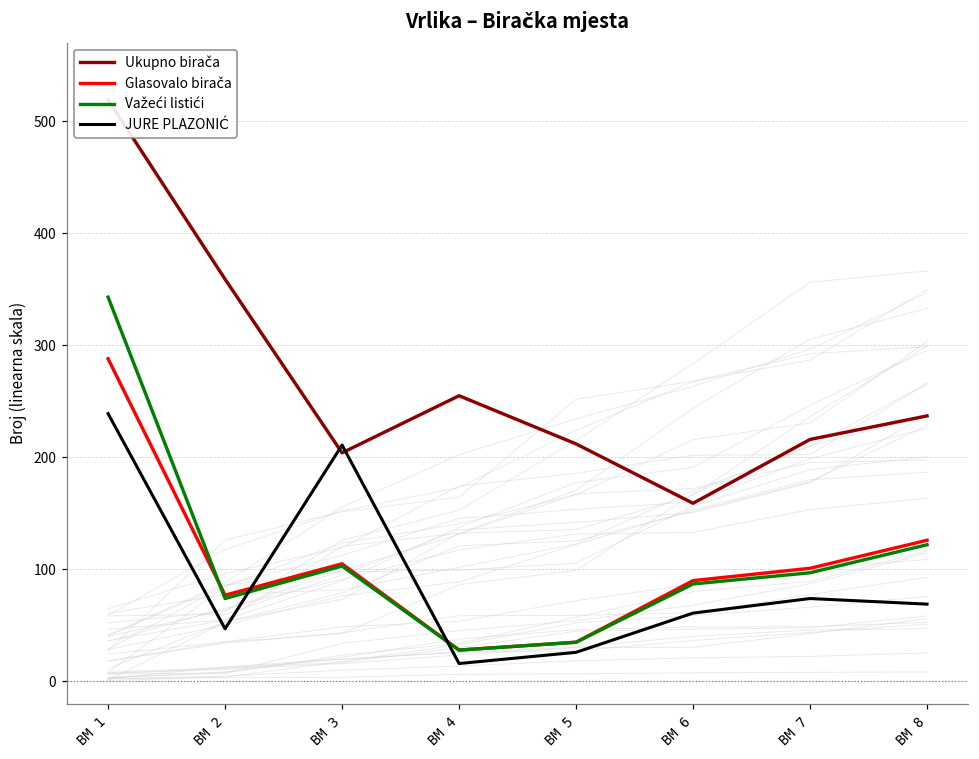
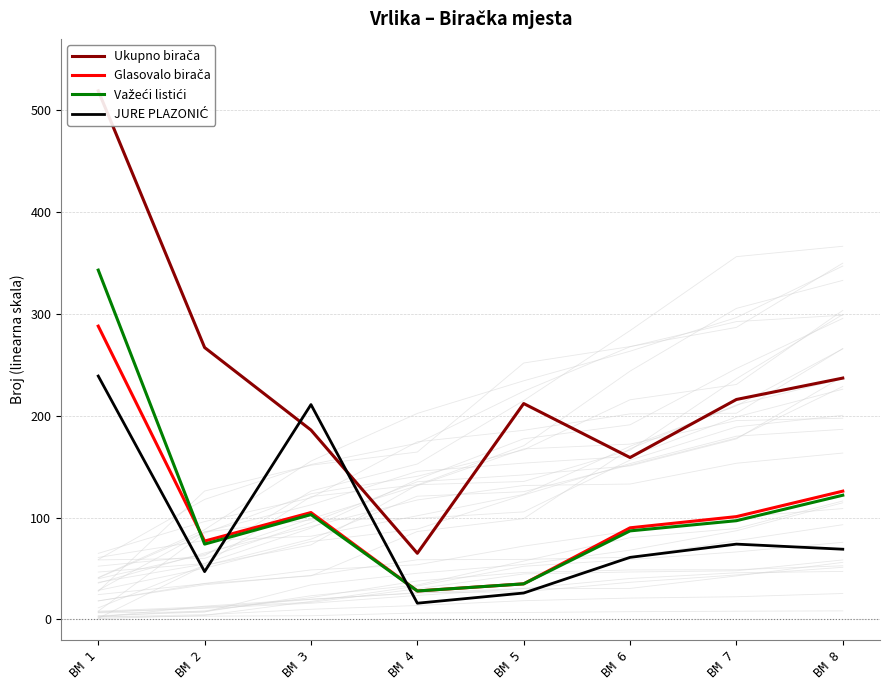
Ukupno birača, BM 2: 359 -> 267
Ukupno birača, BM 3: 204 -> 186
Ukupno birača, BM 4: 255 -> 65
